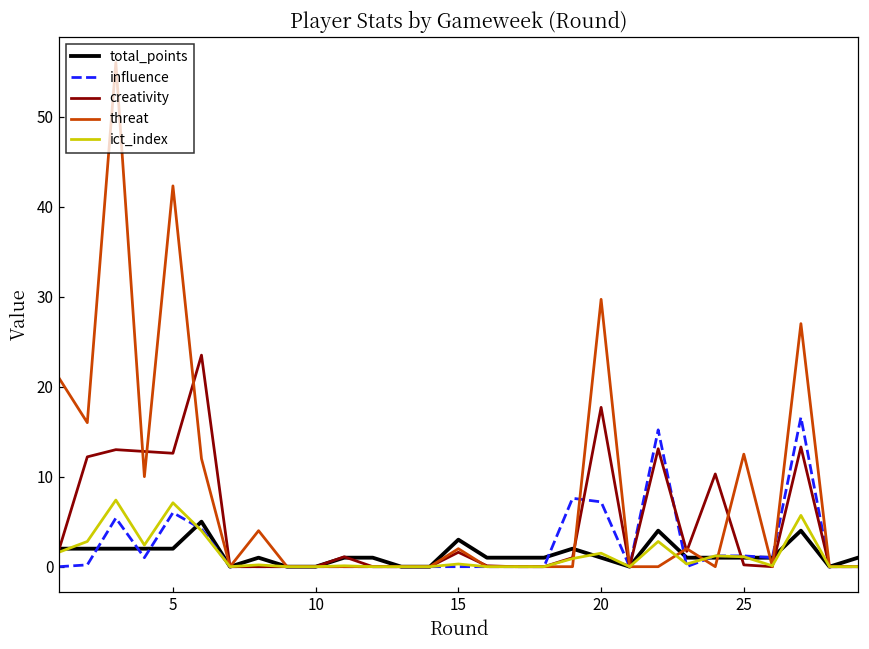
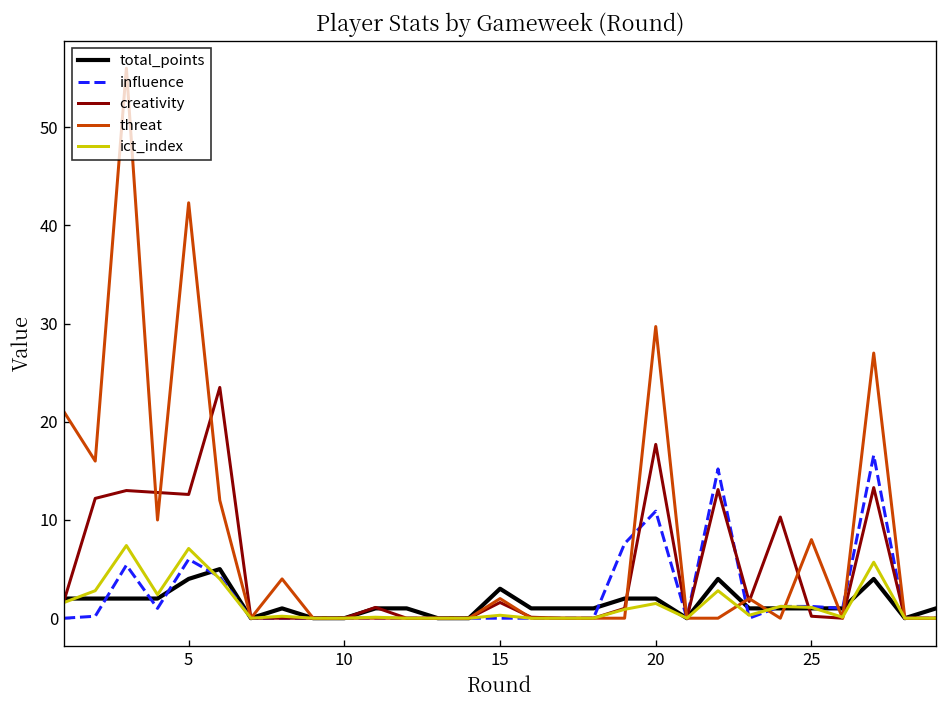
total_points, 5: 2 -> 4
total_points, 20: 1 -> 2
influence, 20: 7 -> 11
threat, 25: 13 -> 8
